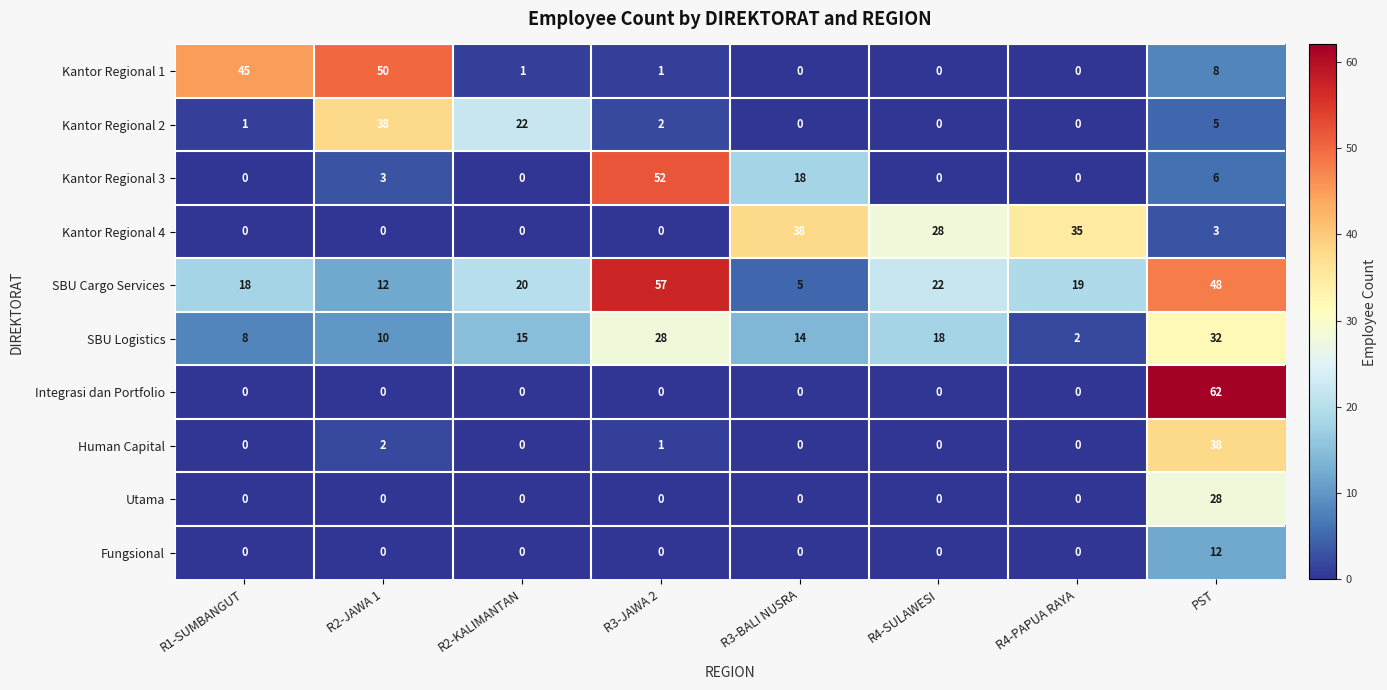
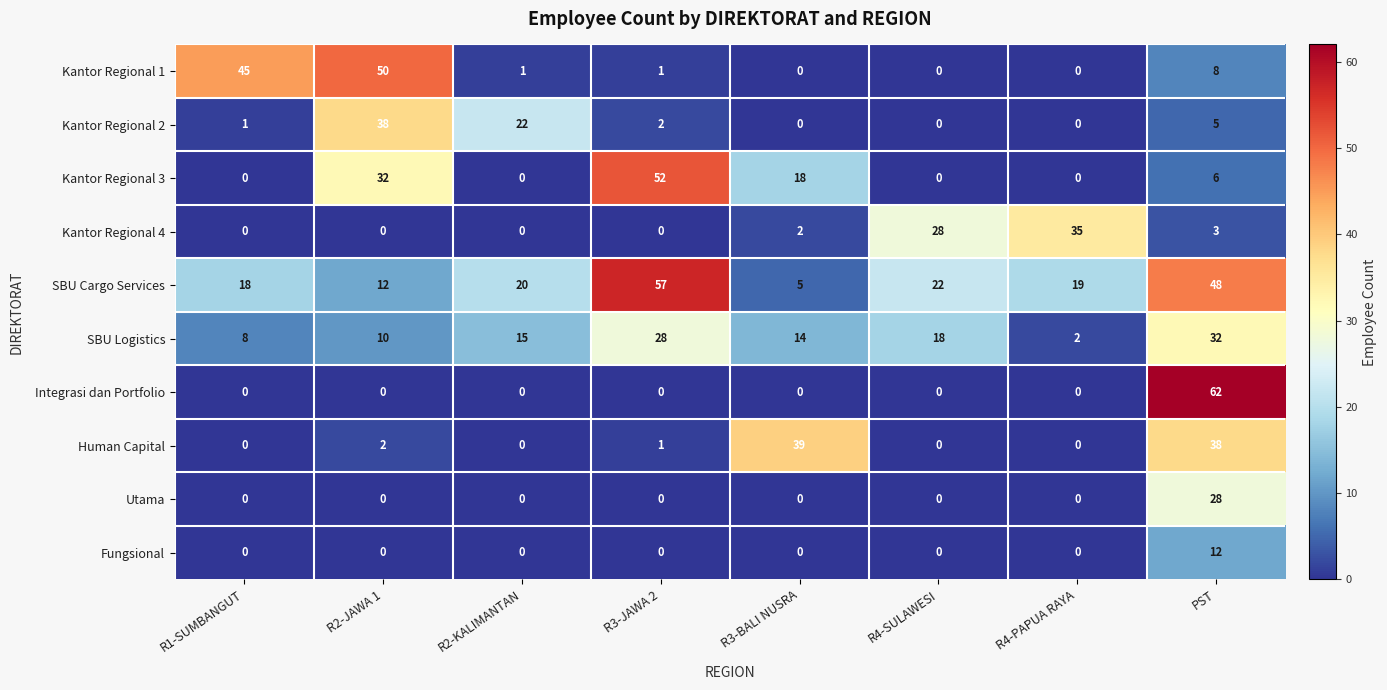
Kantor Regional 3, R2-JAWA 1: 3 -> 32
Kantor Regional 4, R3-BALI NUSRA: 38 -> 2
Human Capital, R3-BALI NUSRA: 0 -> 39
